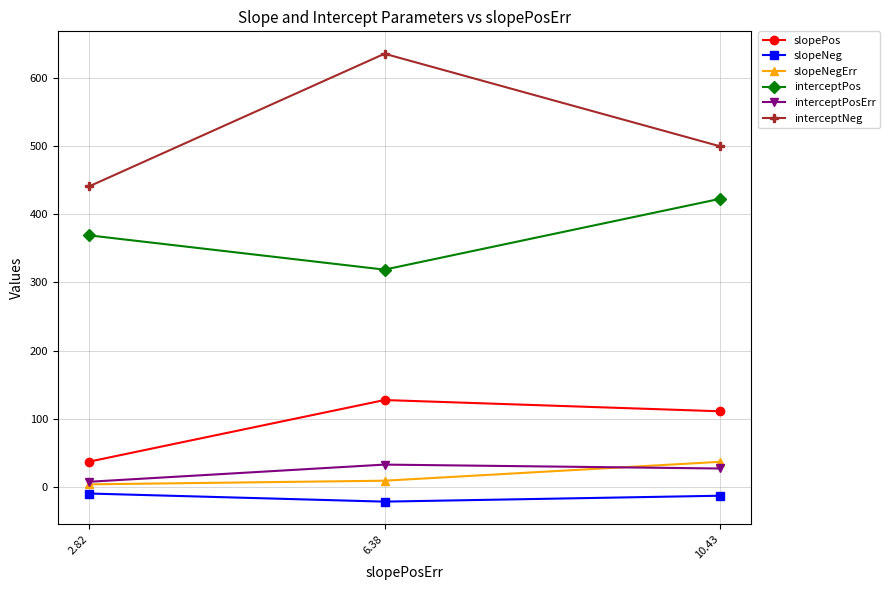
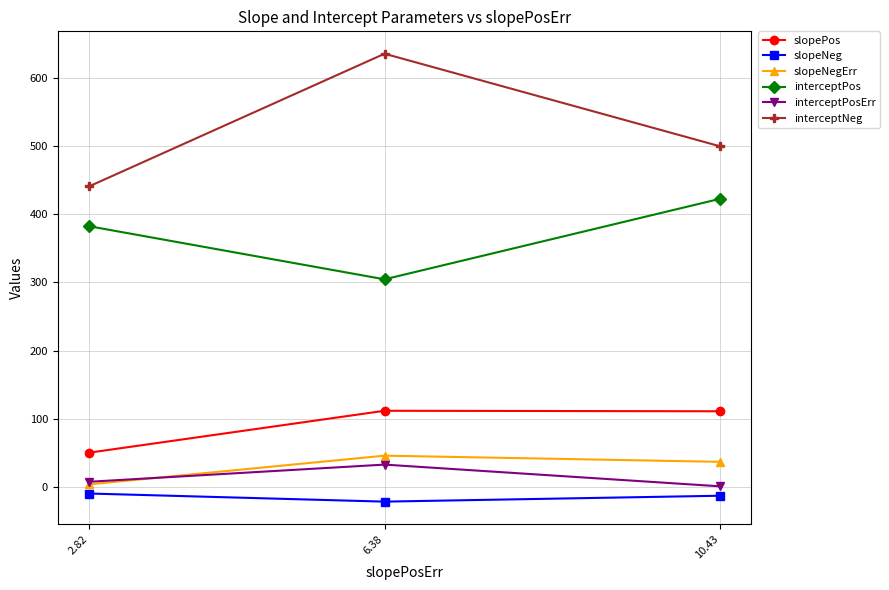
slopePos, 2.82: 40 -> 50
interceptPos, 2.82: 370 -> 380
slopePos, 6.38: 130 -> 110
slopeNegErr, 6.38: 10 -> 50
interceptPos, 6.38: 320 -> 300
interceptPosErr, 10.43: 30 -> 0
